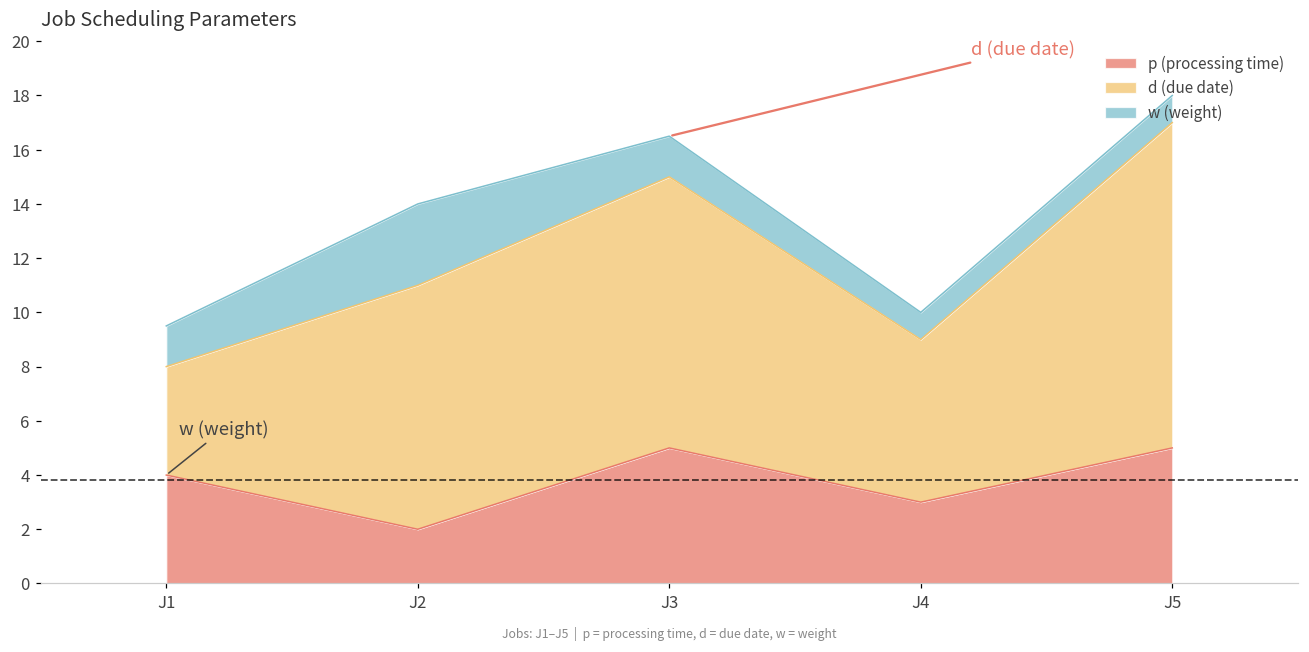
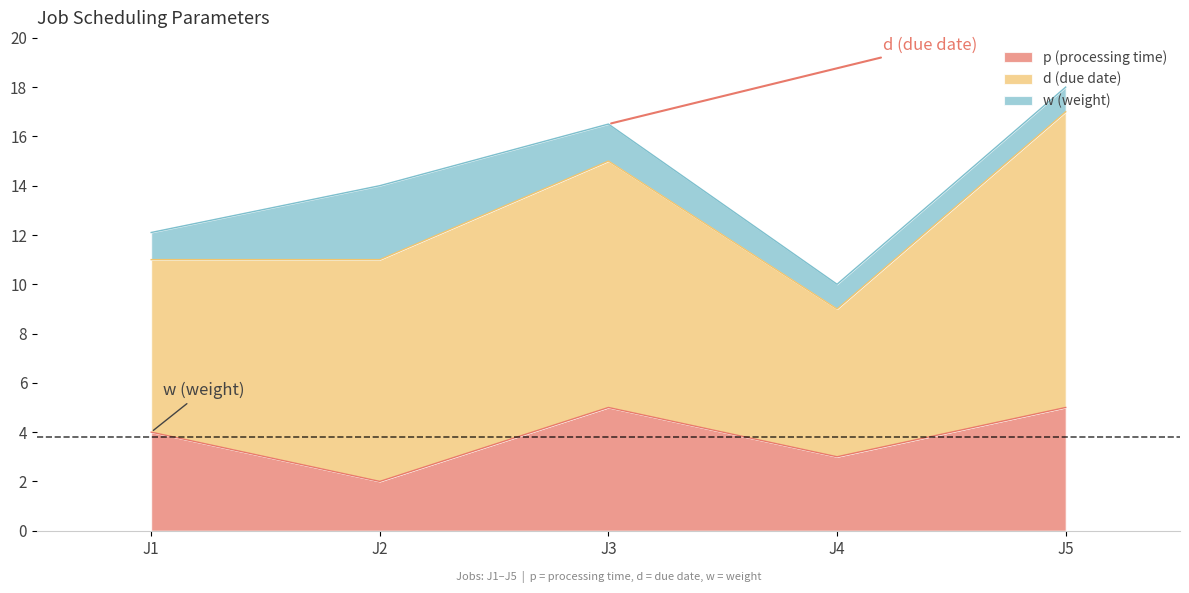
d (due date), J1: 4 -> 7
w (weight), J1: 1.5 -> 1.1
